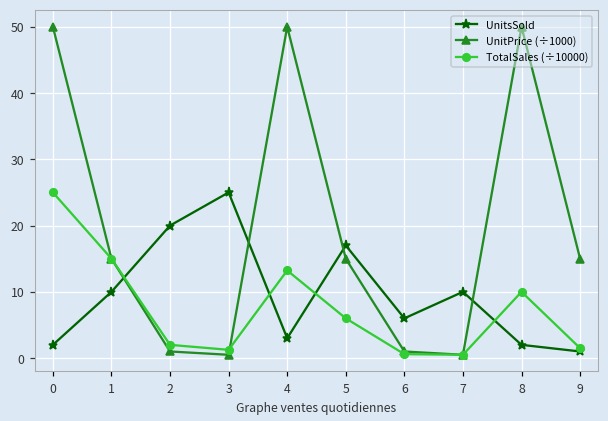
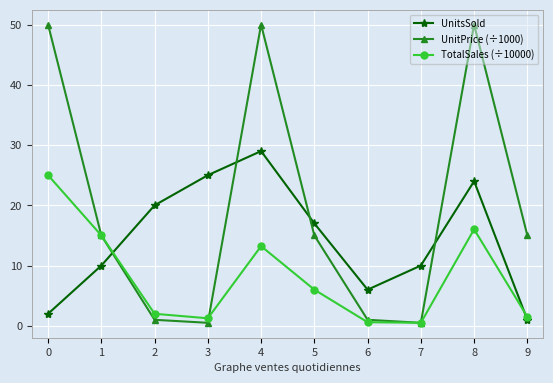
UnitsSold, 4: 3 -> 29
UnitsSold, 8: 2 -> 24
TotalSales (÷10000), 8: 10 -> 16
